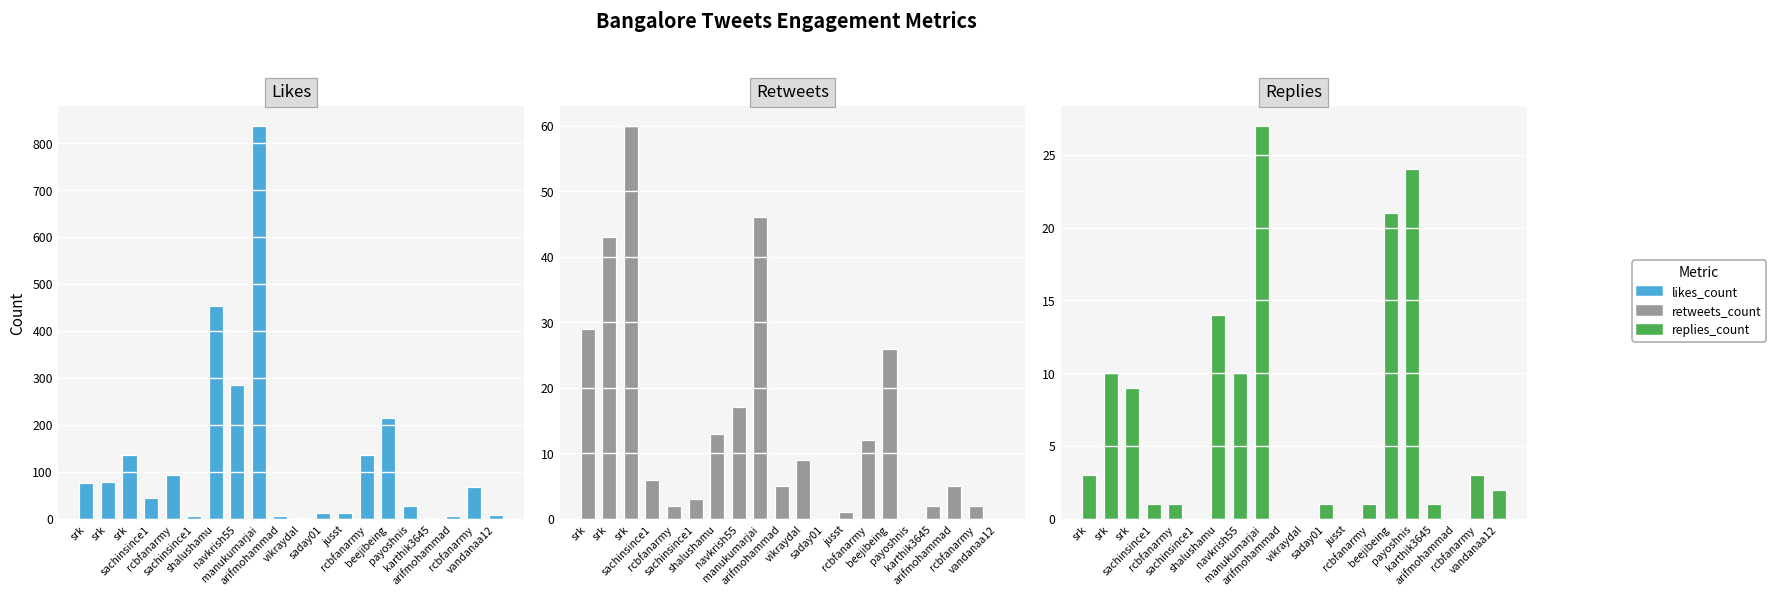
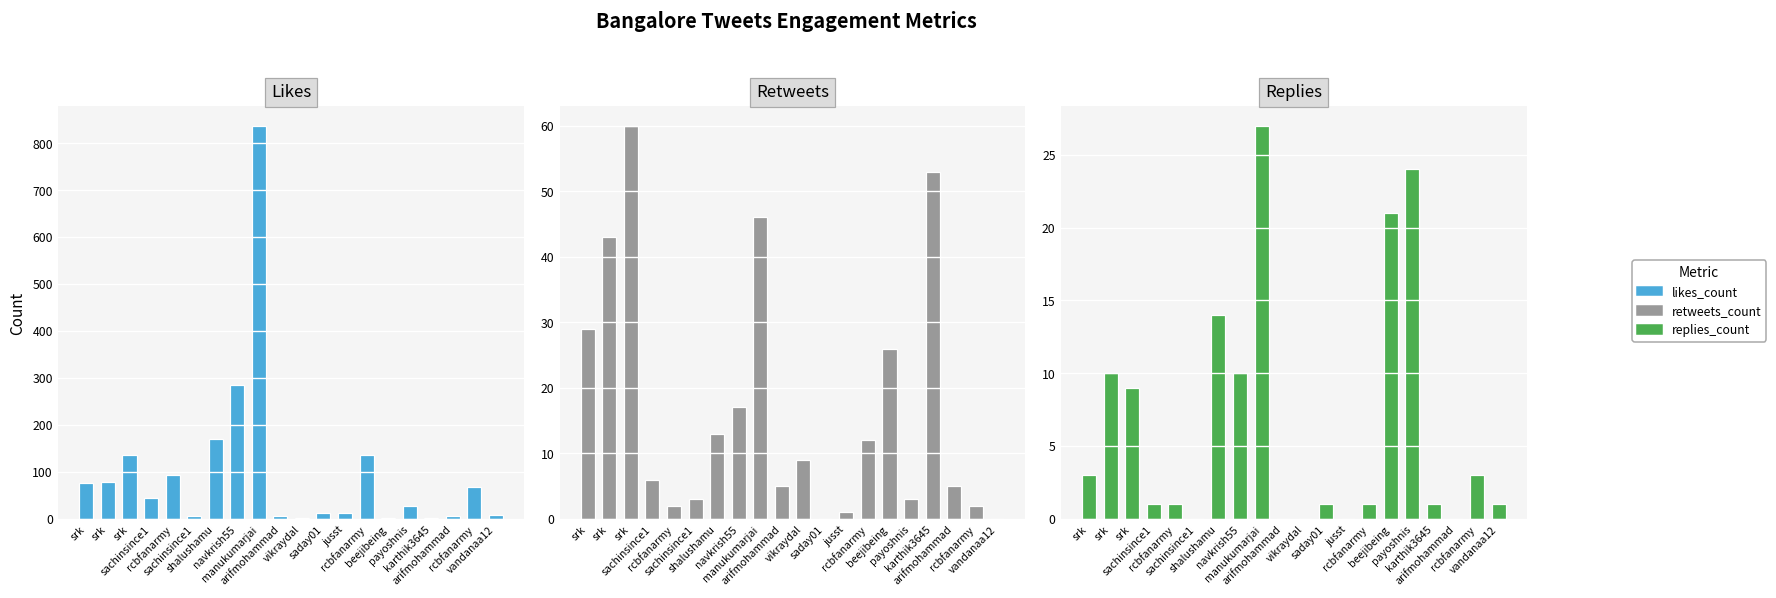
Likes, shalushamu: 450 -> 170
Likes, beejibeing: 220 -> 0
Retweets, payoshnis: 0 -> 3
Retweets, karthik3645: 2 -> 53
Replies, vandanaa12: 2 -> 1
